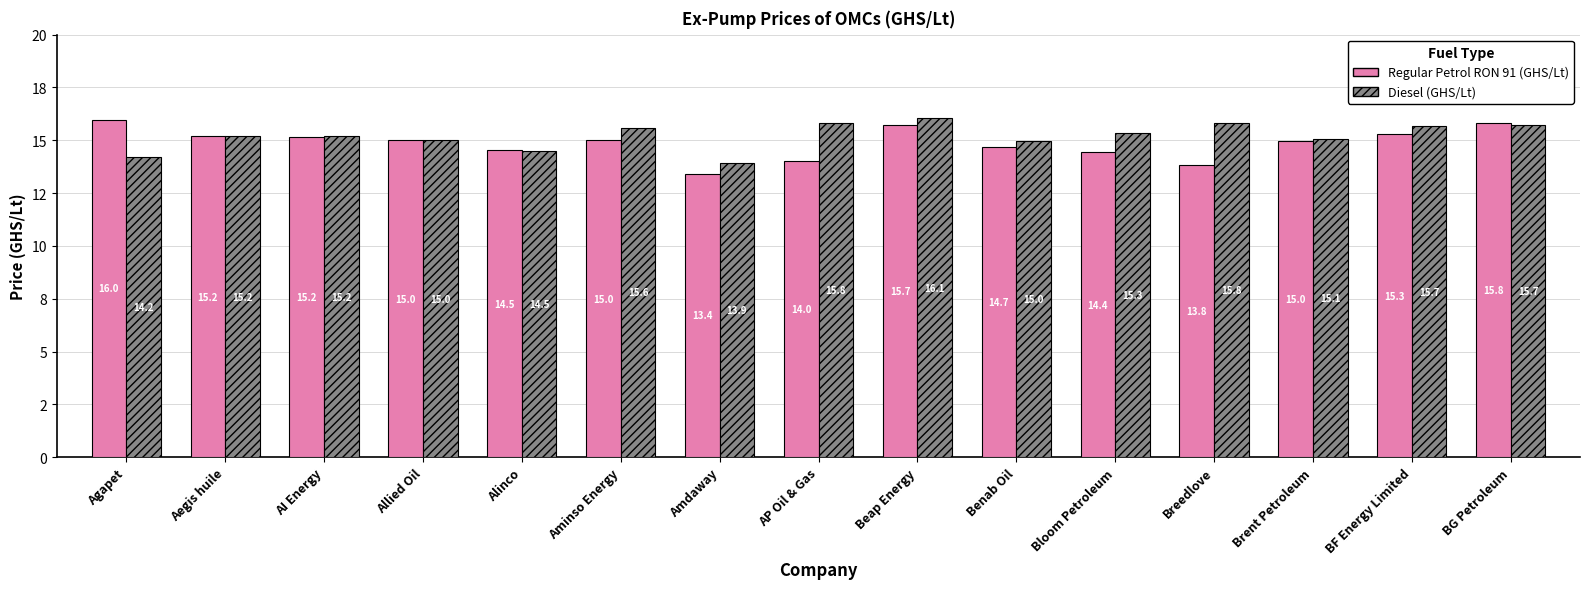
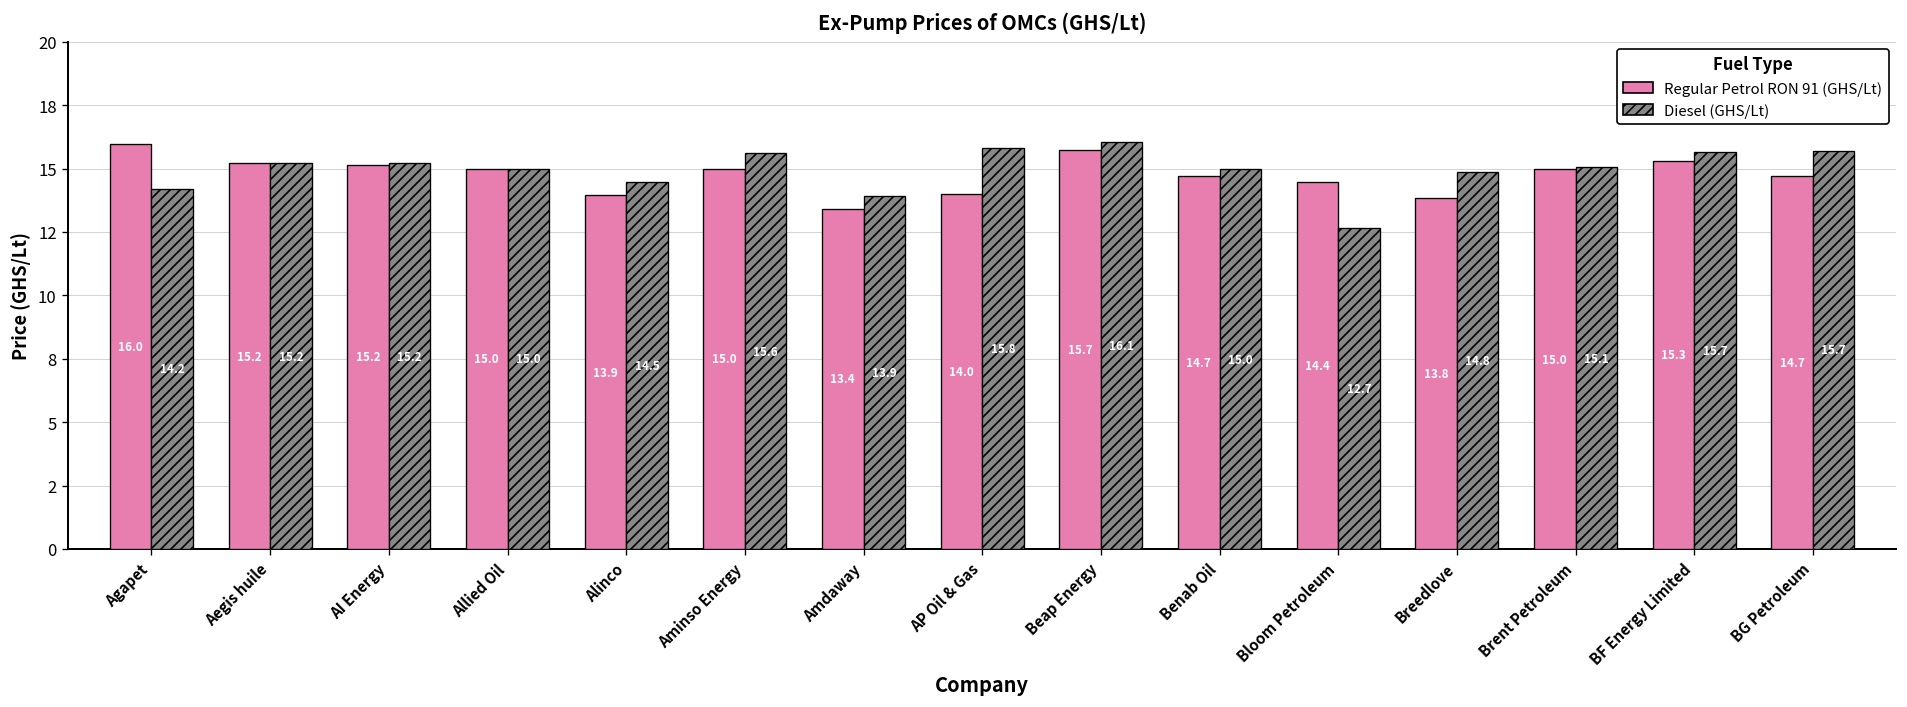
Regular Petrol RON 91 (GHS/Lt), Alinco: 14.5 -> 13.9
Diesel (GHS/Lt), Bloom Petroleum: 15.3 -> 12.7
Diesel (GHS/Lt), Breedlove: 15.8 -> 14.8
Regular Petrol RON 91 (GHS/Lt), BG Petroleum: 15.8 -> 14.7
